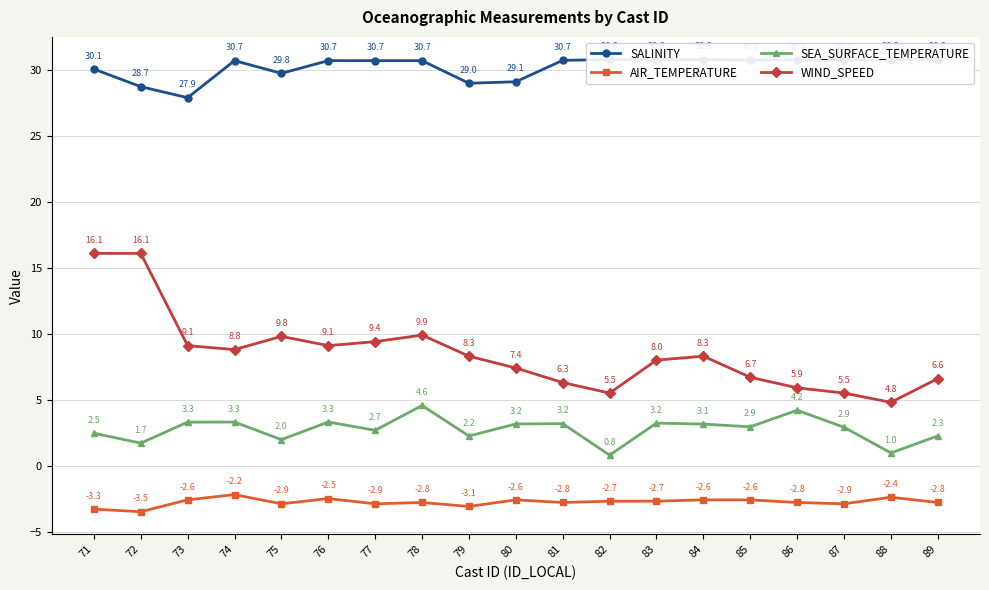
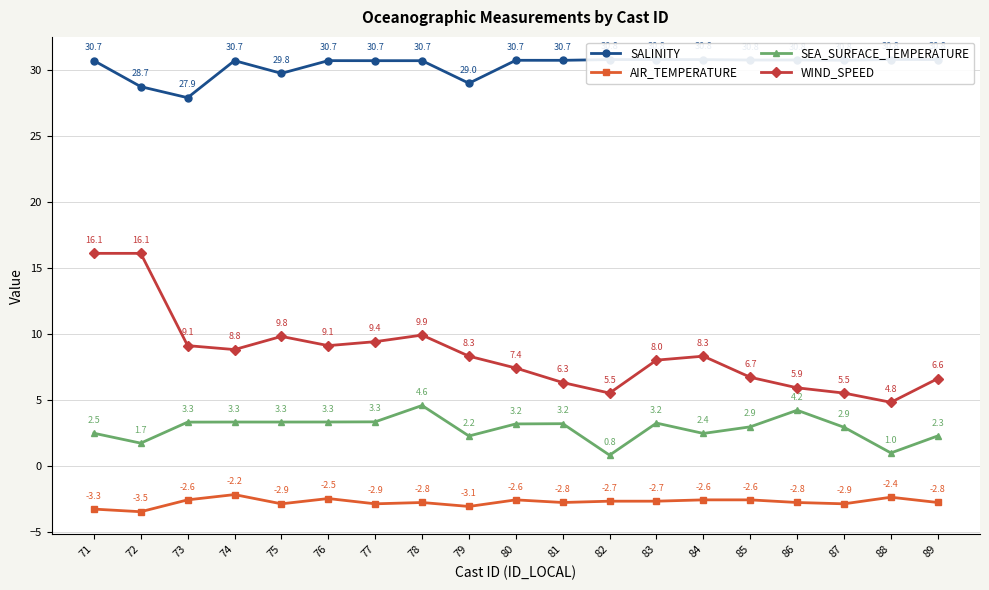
SALINITY, 71: 30.1 -> 30.7
SEA_SURFACE_TEMPERATURE, 75: 2.0 -> 3.3
SEA_SURFACE_TEMPERATURE, 77: 2.7 -> 3.3
SALINITY, 80: 29.1 -> 30.7
SEA_SURFACE_TEMPERATURE, 84: 3.1 -> 2.4
